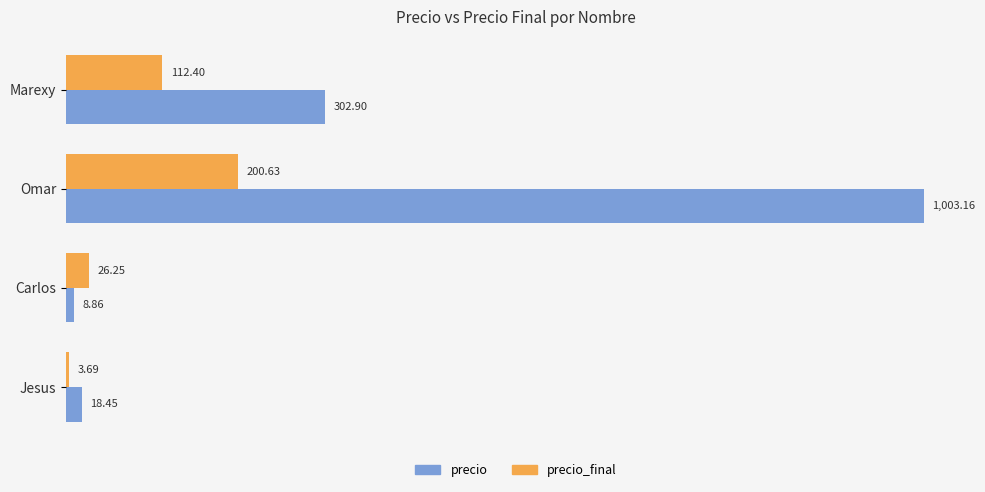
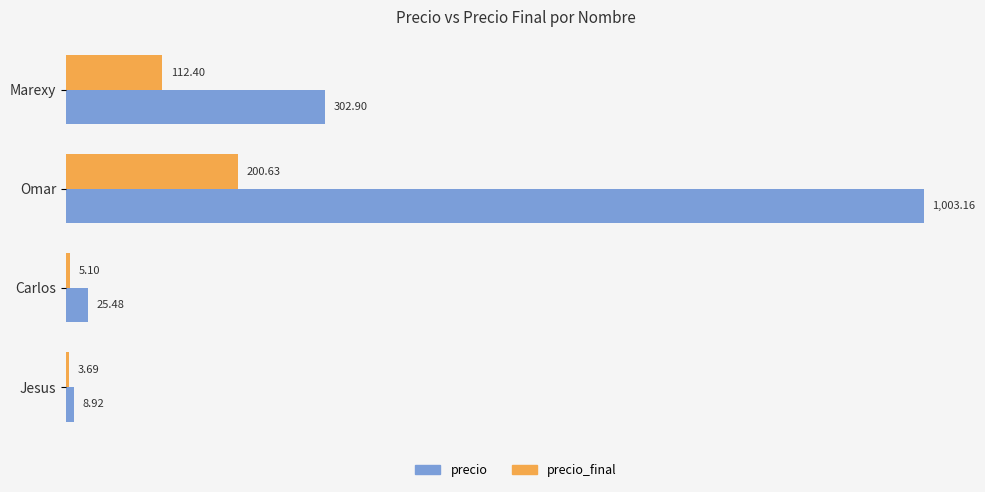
precio_final, Carlos: 26.25 -> 5.10
precio, Carlos: 8.86 -> 25.48
precio, Jesus: 18.45 -> 8.92
